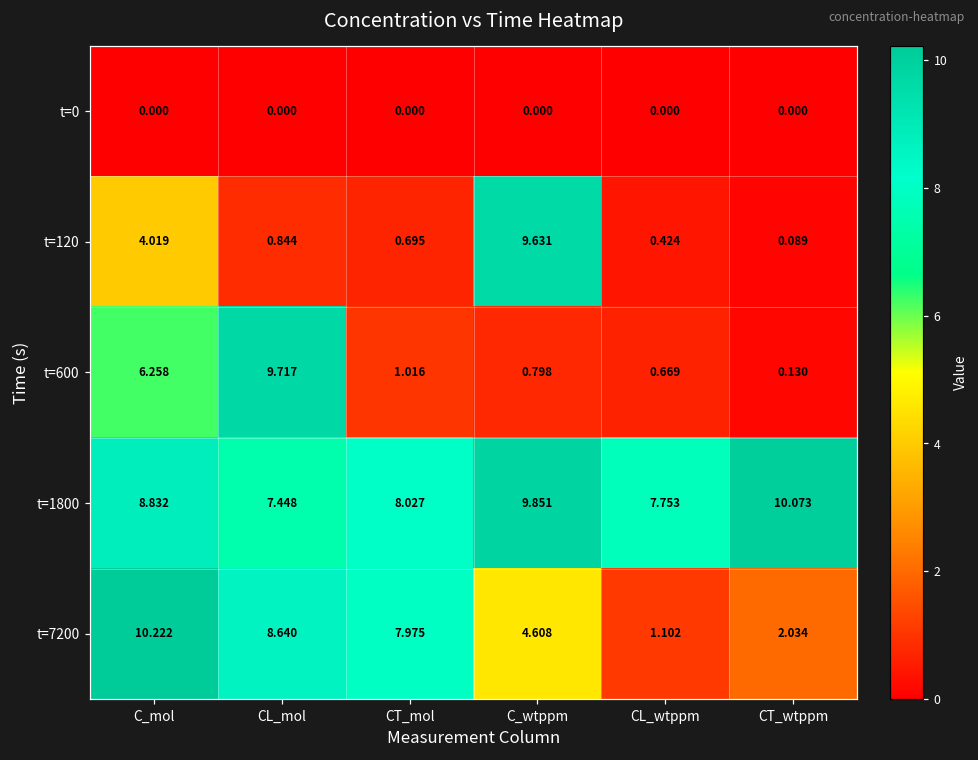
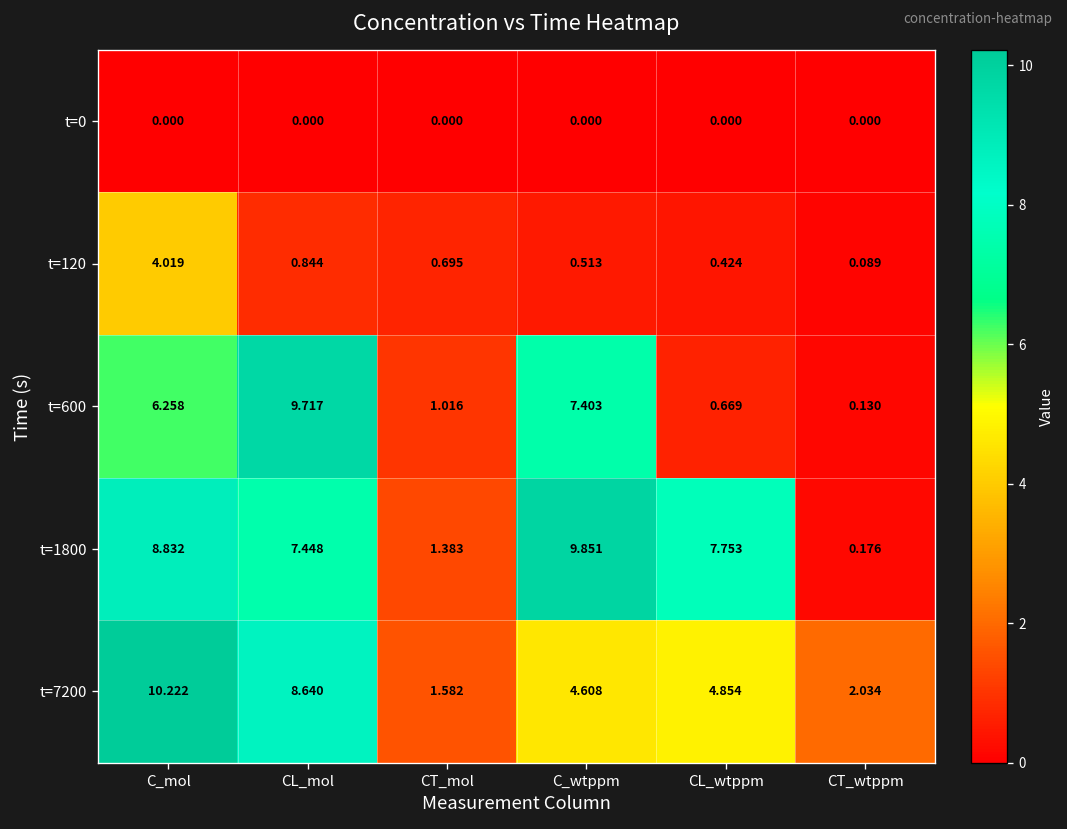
t=120, C_wtppm: 9.631 -> 0.513
t=600, C_wtppm: 0.798 -> 7.403
t=1800, CT_mol: 8.027 -> 1.383
t=1800, CT_wtppm: 10.073 -> 0.176
t=7200, CT_mol: 7.975 -> 1.582
t=7200, CL_wtppm: 1.102 -> 4.854
